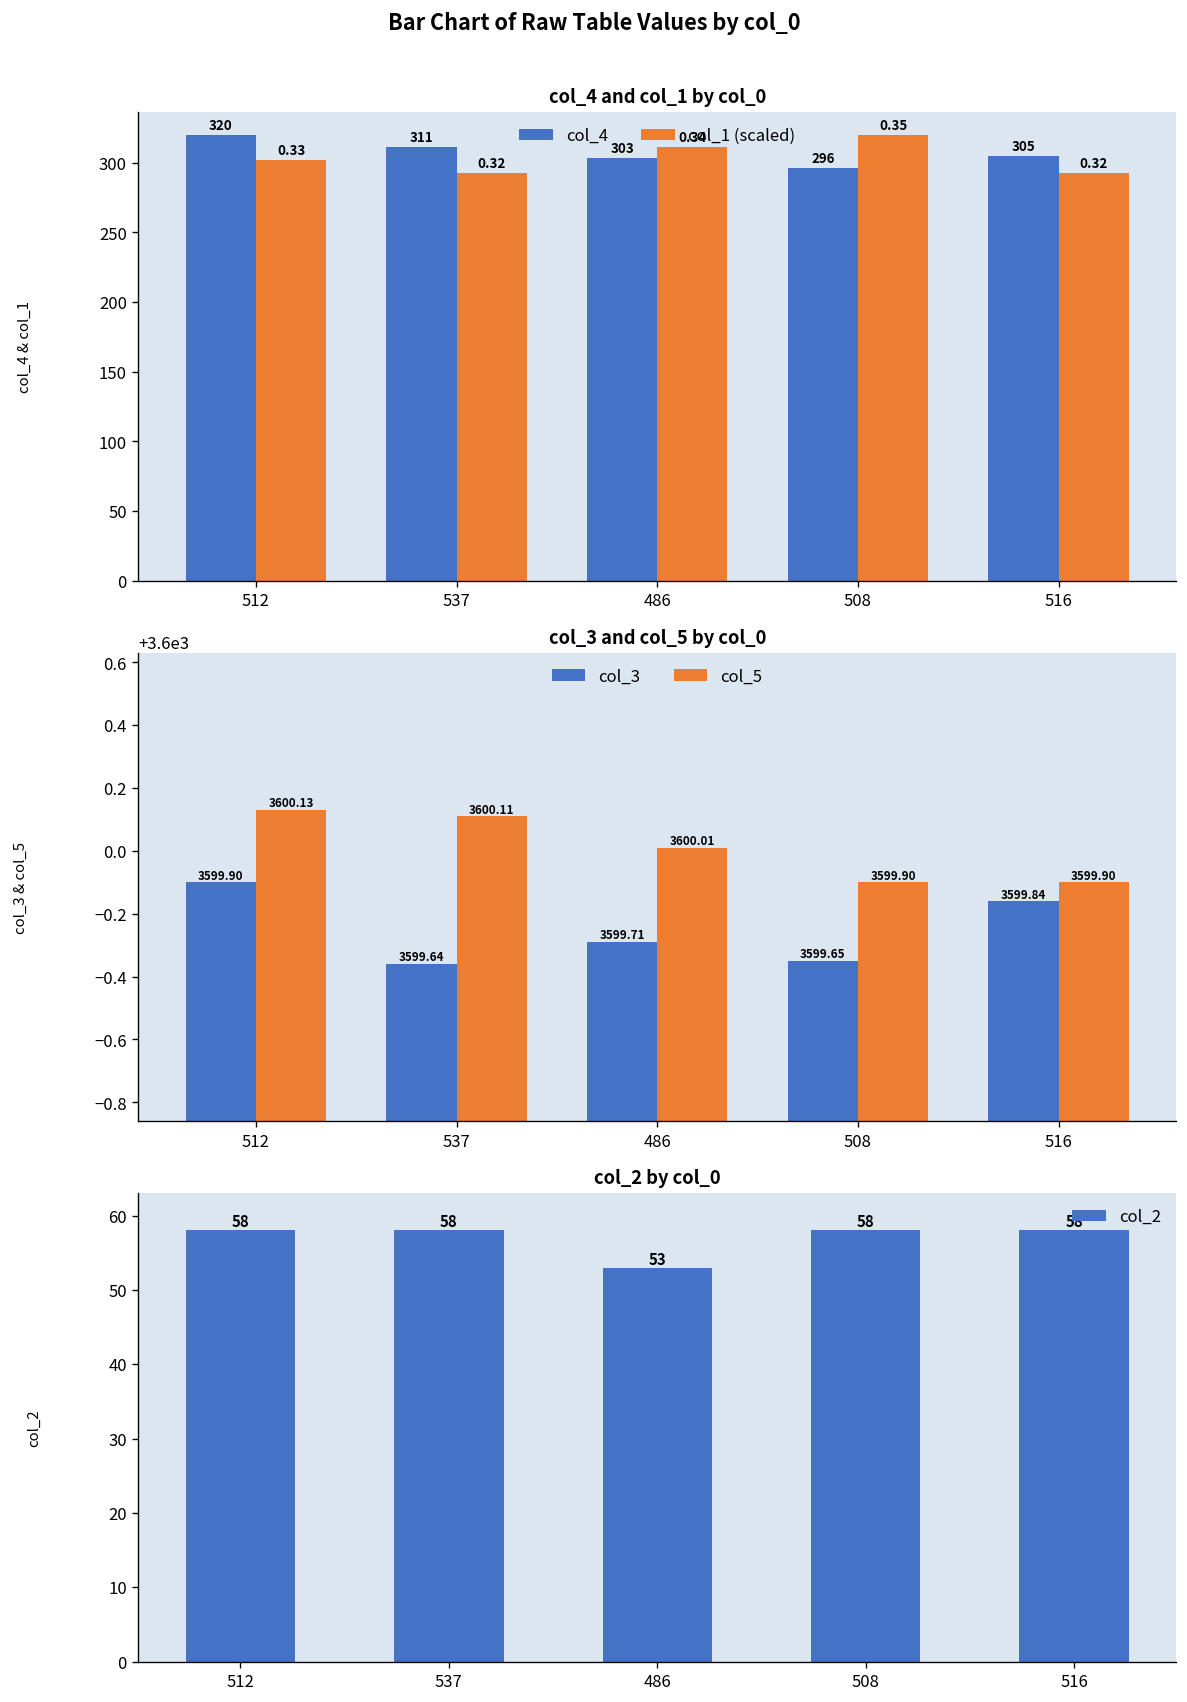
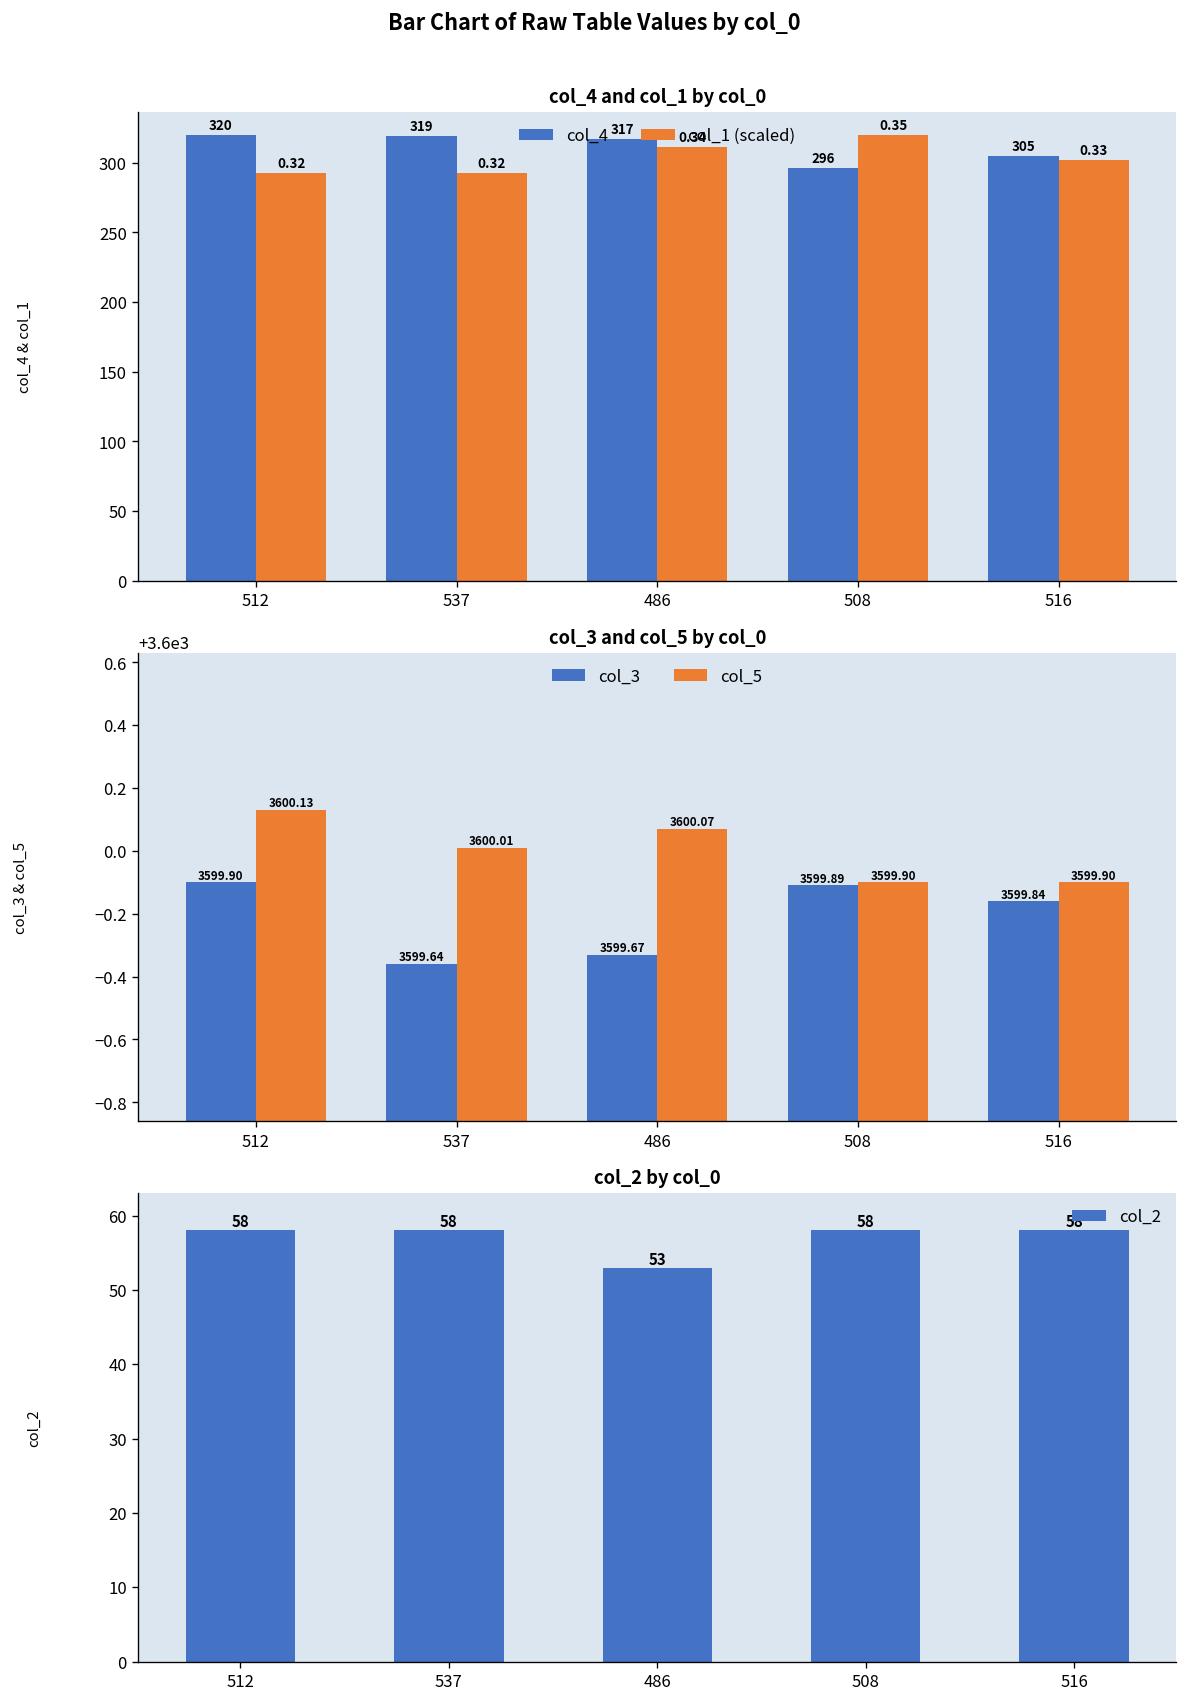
col_4 and col_1 by col_0, col_1 (scaled), 512: 0.33 -> 0.32
col_4 and col_1 by col_0, col_4, 537: 311 -> 319
col_4 and col_1 by col_0, col_4, 486: 303 -> 317
col_4 and col_1 by col_0, col_1 (scaled), 516: 0.32 -> 0.33
col_3 and col_5 by col_0, col_5, 537: 3600.11 -> 3600.01
col_3 and col_5 by col_0, col_3, 486: 3599.71 -> 3599.67
col_3 and col_5 by col_0, col_5, 486: 3600.01 -> 3600.07
col_3 and col_5 by col_0, col_3, 508: 3599.65 -> 3599.89
